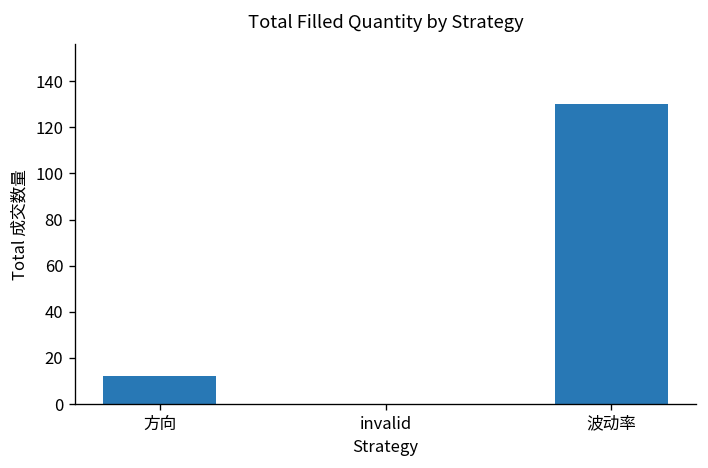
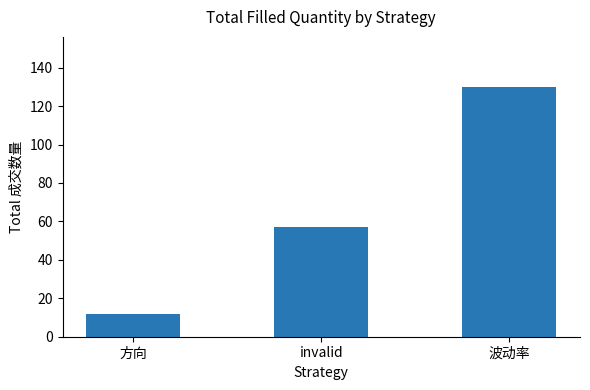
invalid: 0 -> 57
